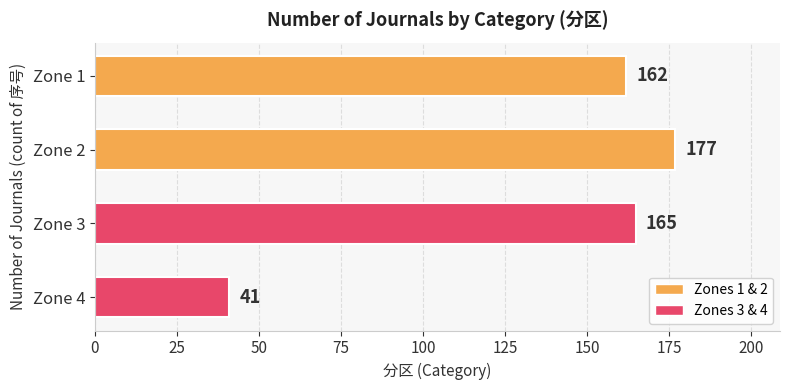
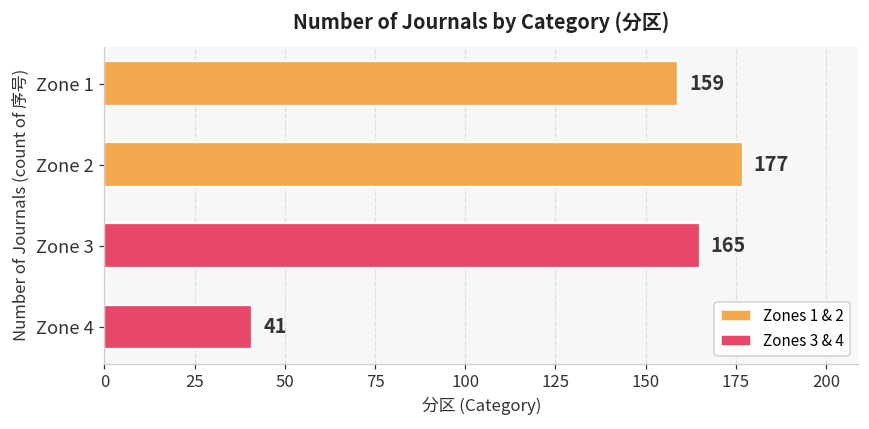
Zone 1: 162 -> 159
